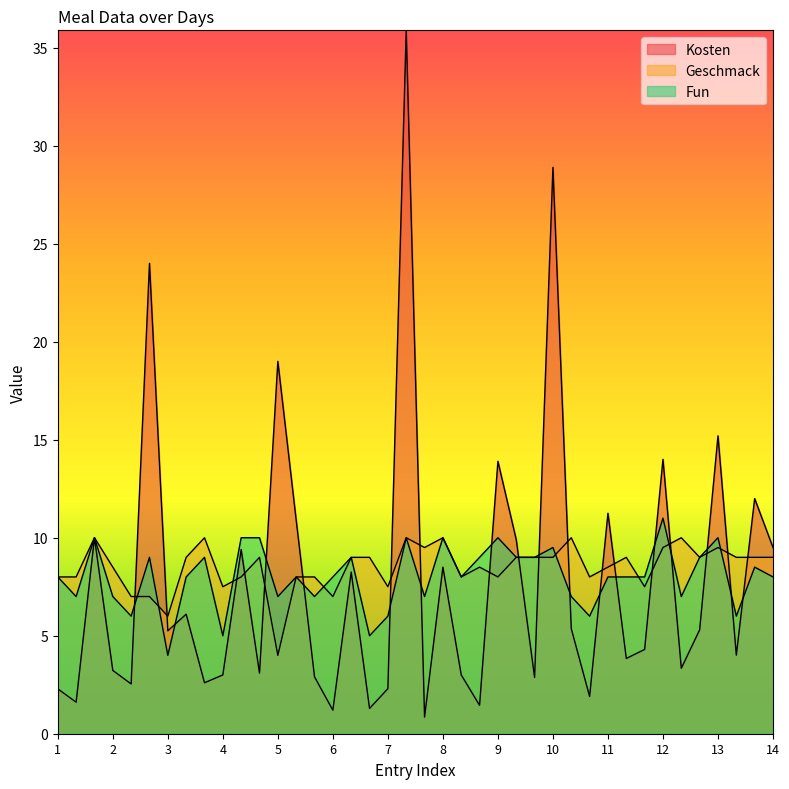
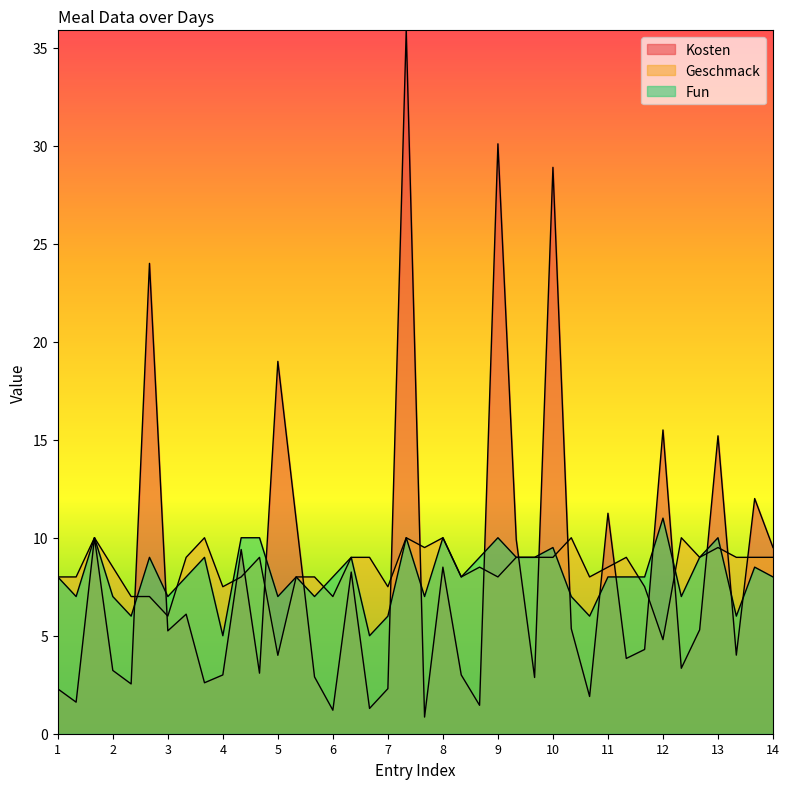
Fun, 3: 4 -> 7
Kosten, 9: 13.9 -> 30.1
Kosten, 12: 14.0 -> 15.5
Geschmack, 12: 9.5 -> 4.8
